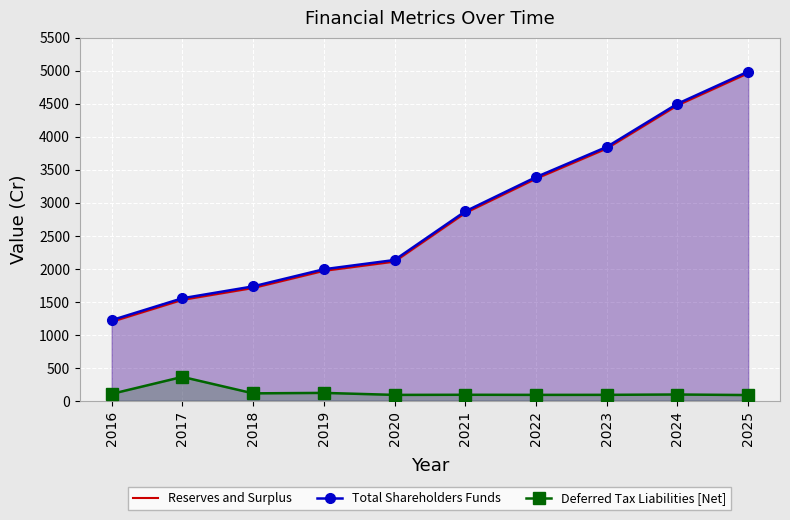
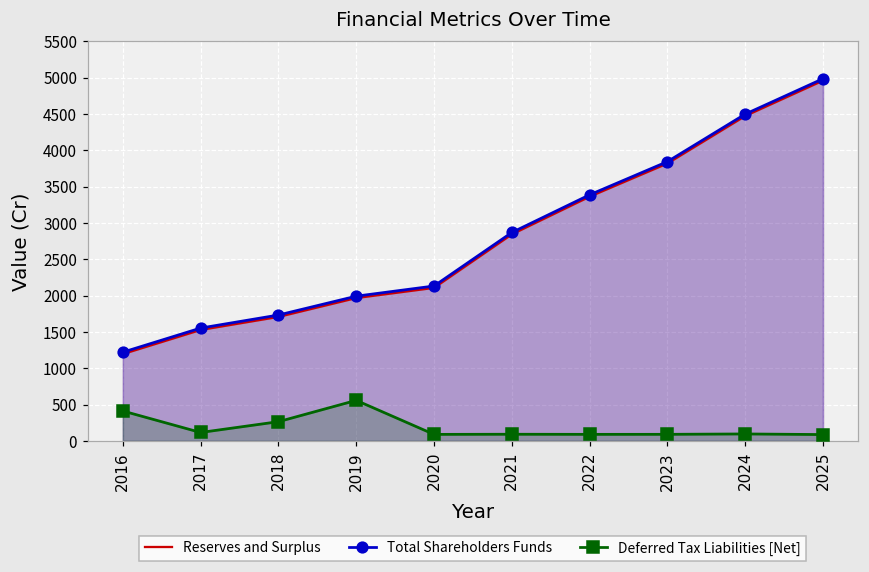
Deferred Tax Liabilities [Net], 2016: 100 -> 400
Deferred Tax Liabilities [Net], 2017: 400 -> 100
Deferred Tax Liabilities [Net], 2018: 100 -> 300
Deferred Tax Liabilities [Net], 2019: 100 -> 600
